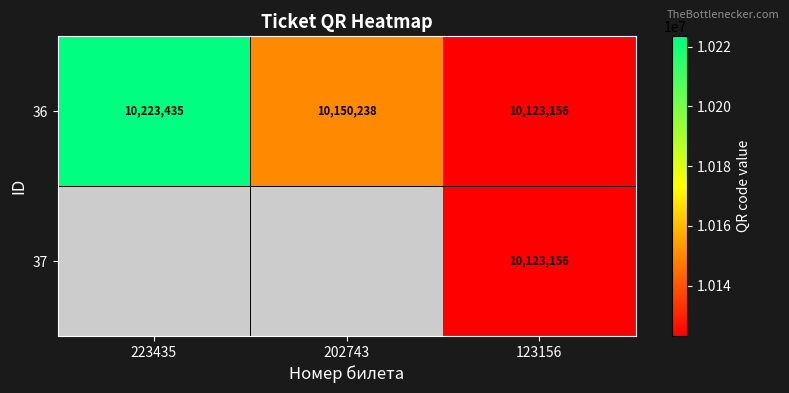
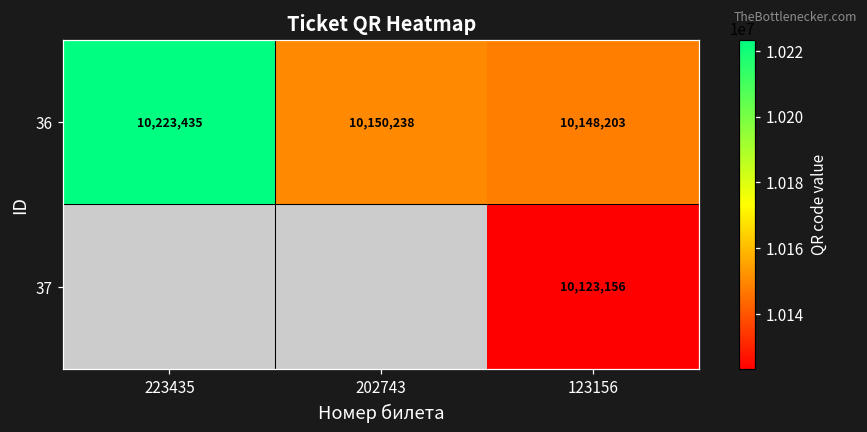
36, 123156: 10,123,156 -> 10,148,203
